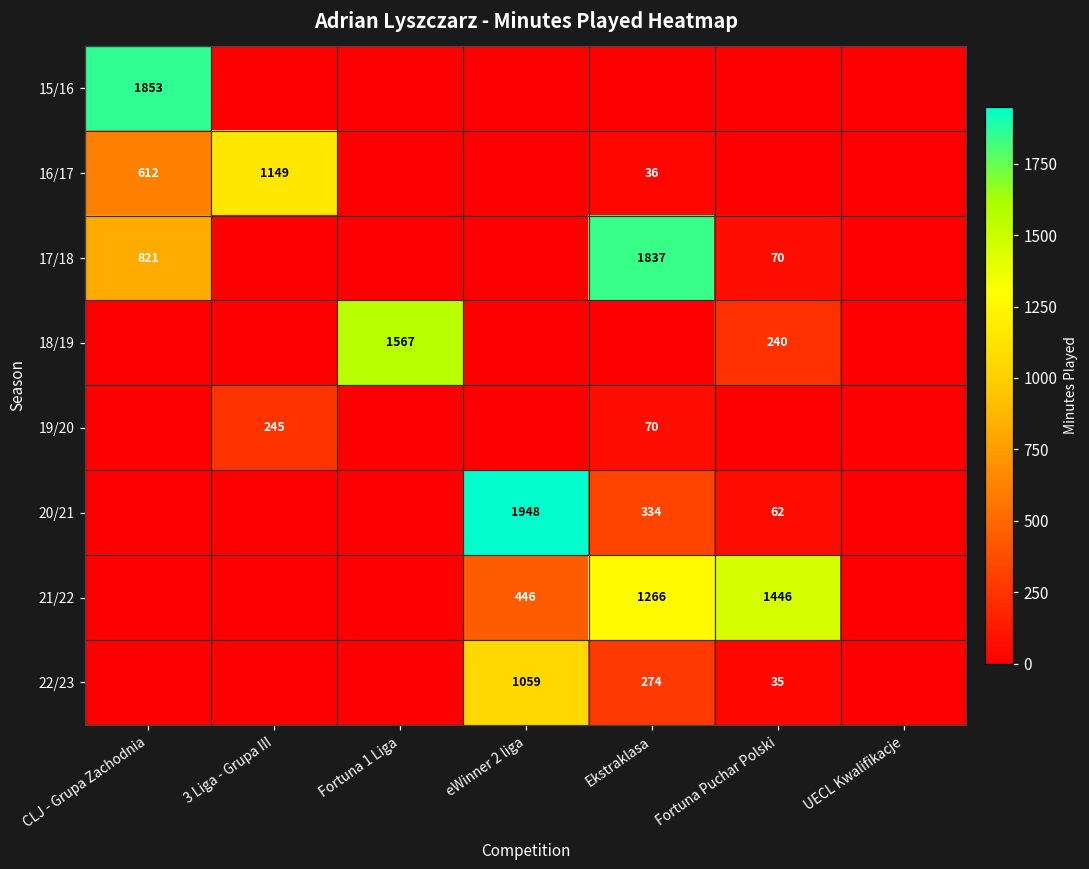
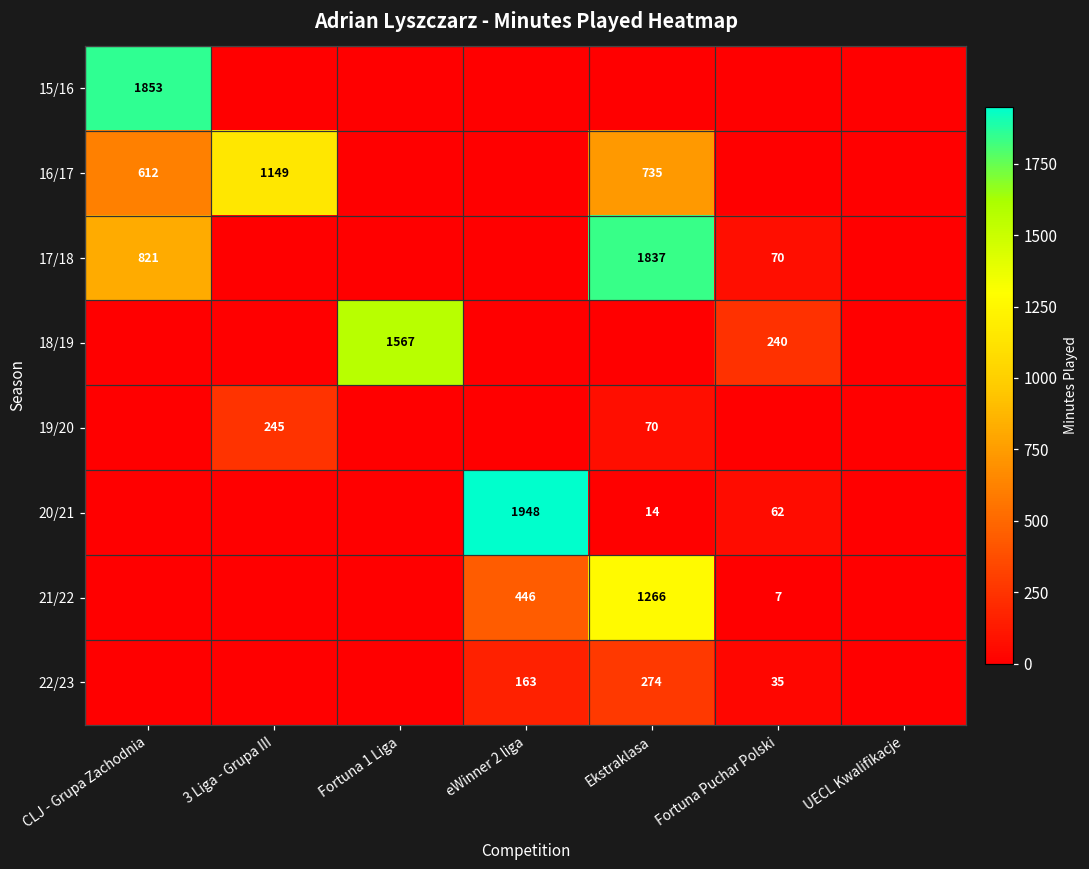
16/17, Ekstraklasa: 36 -> 735
20/21, Ekstraklasa: 334 -> 14
21/22, Fortuna Puchar Polski: 1446 -> 7
22/23, eWinner 2 liga: 1059 -> 163
